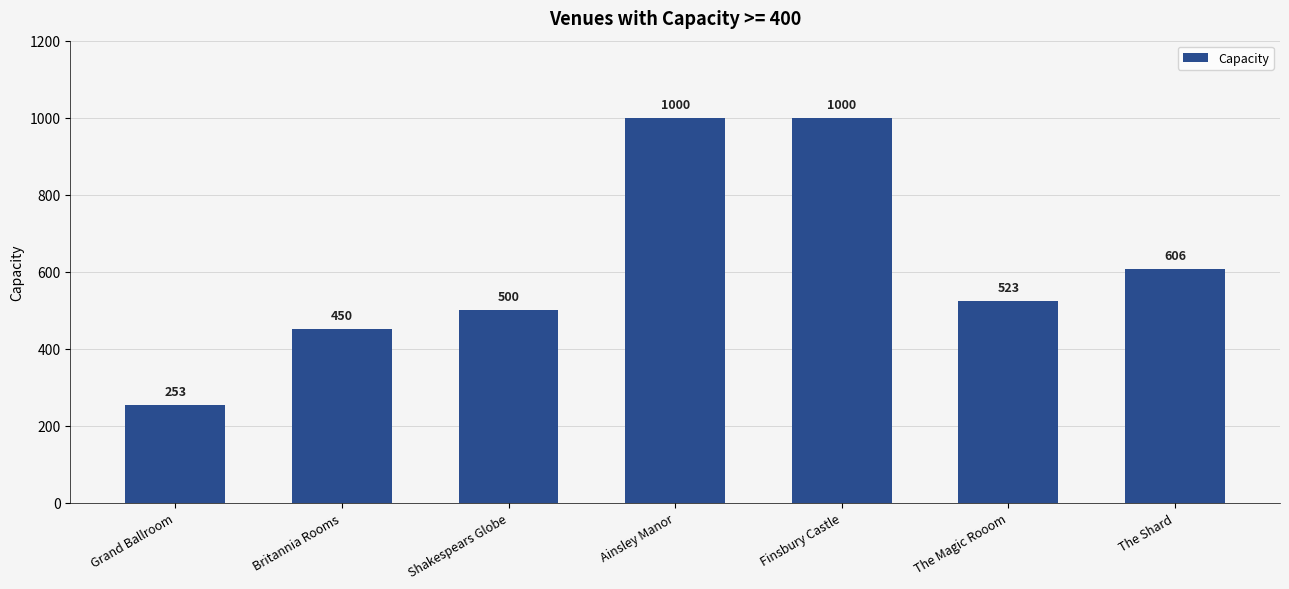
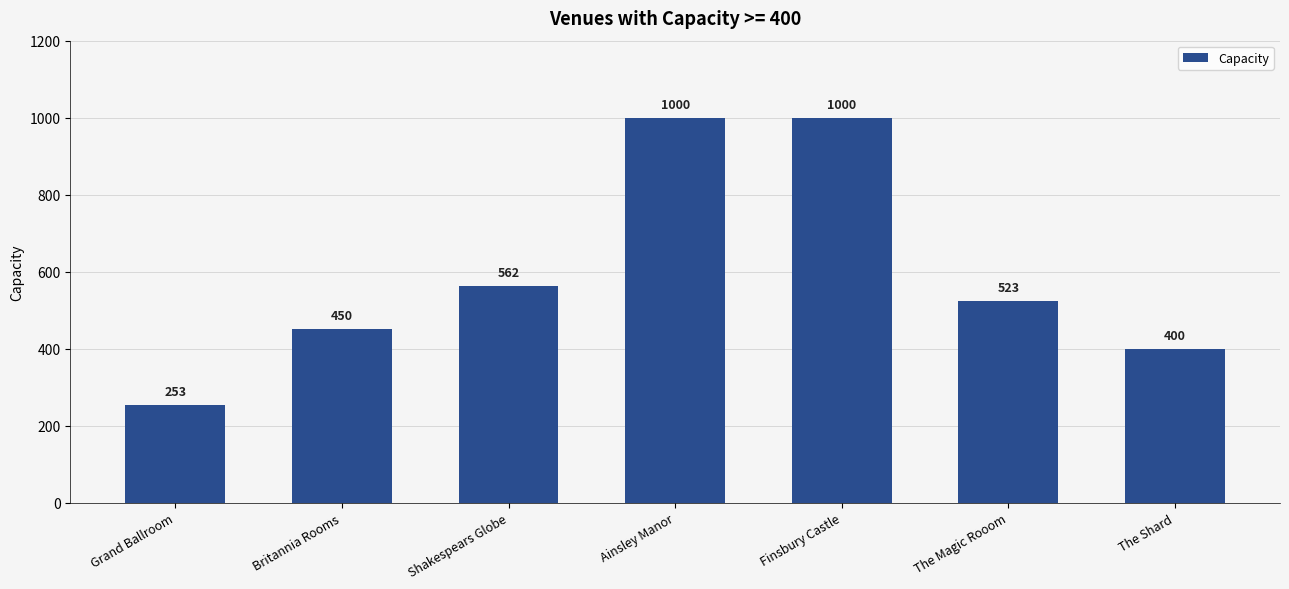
Shakespears Globe: 500 -> 562
The Shard: 606 -> 400
